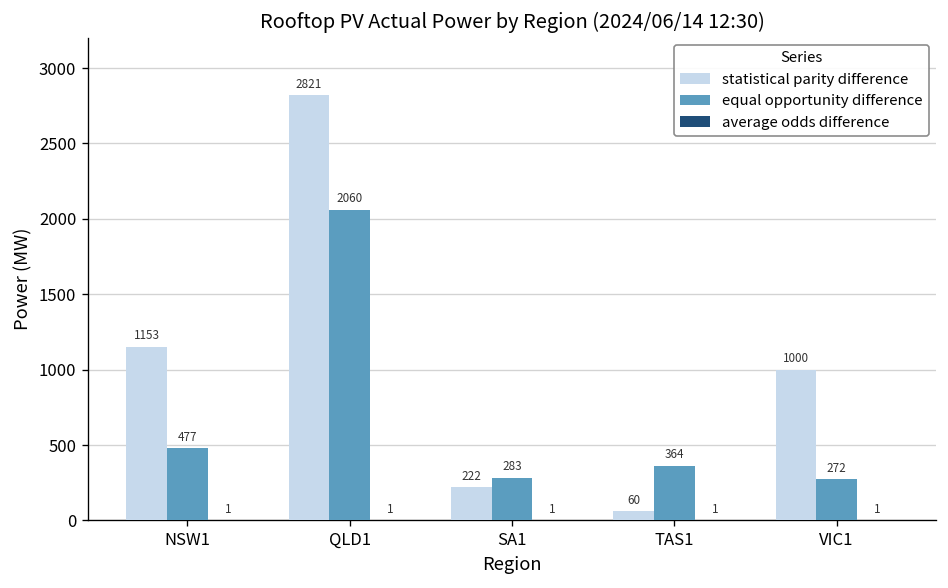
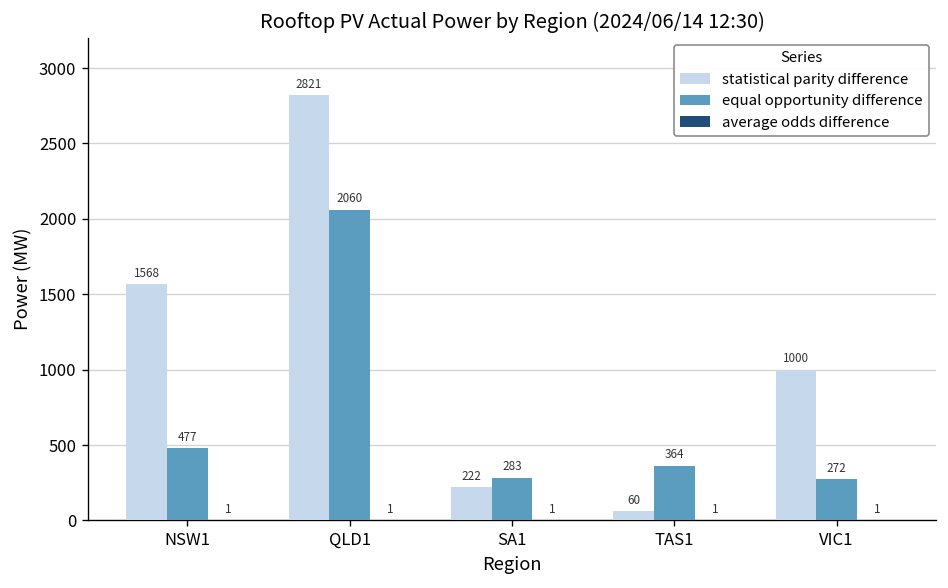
statistical parity difference, NSW1: 1153 -> 1568
